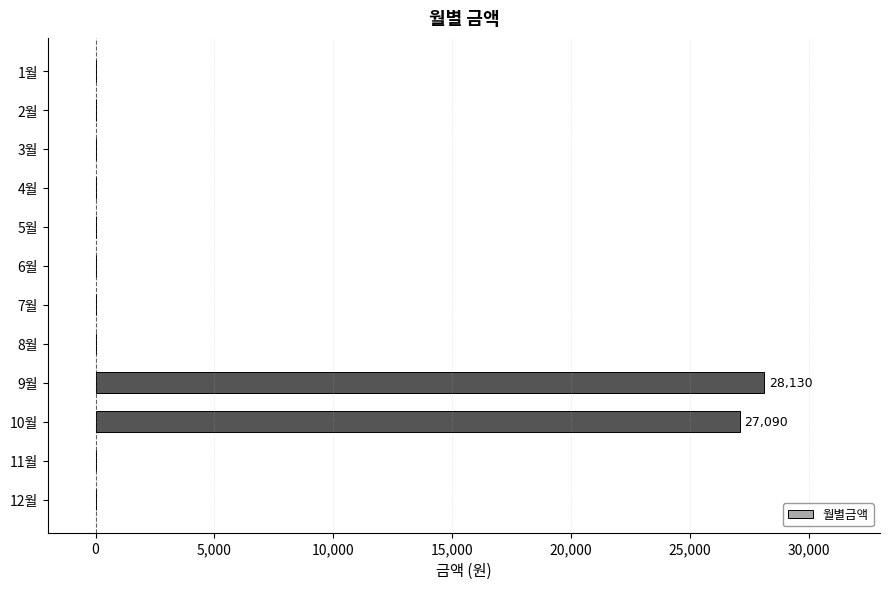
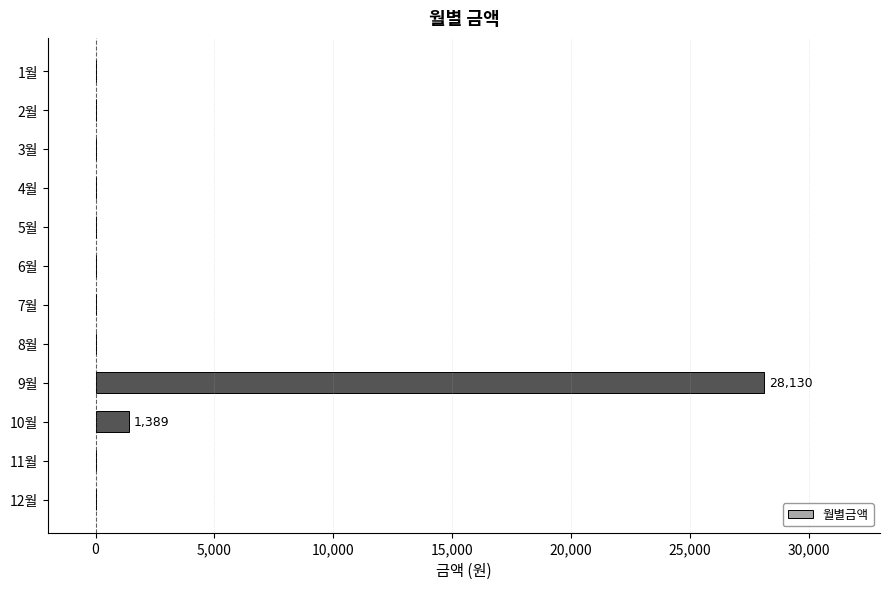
10월: 27,090 -> 1,389
